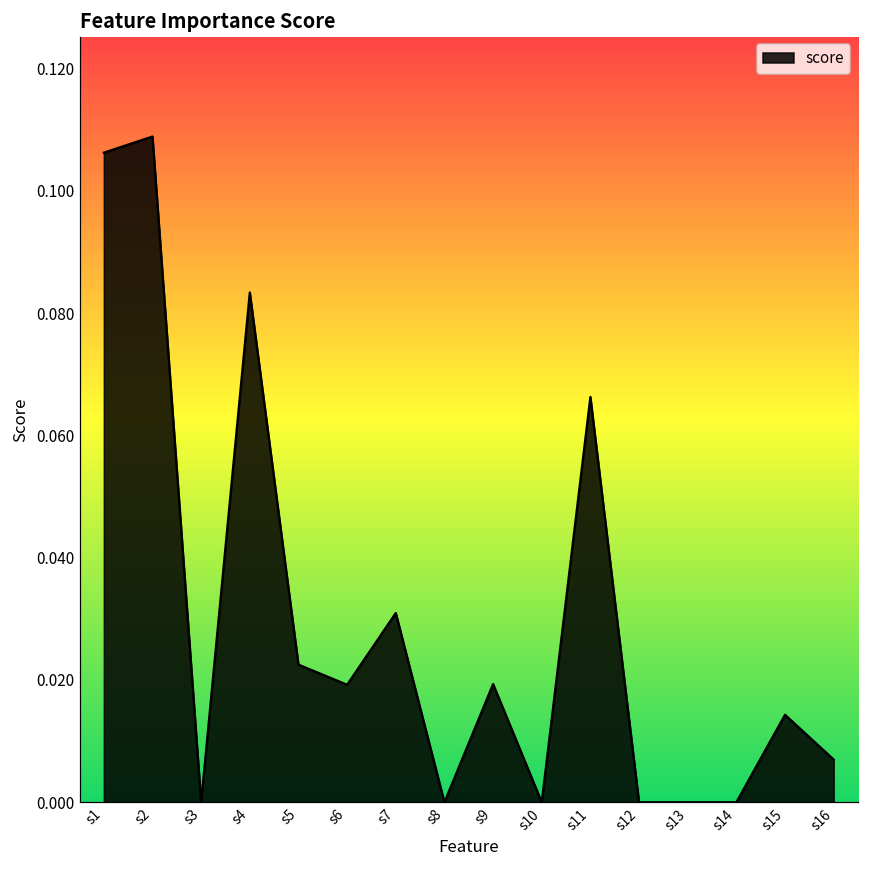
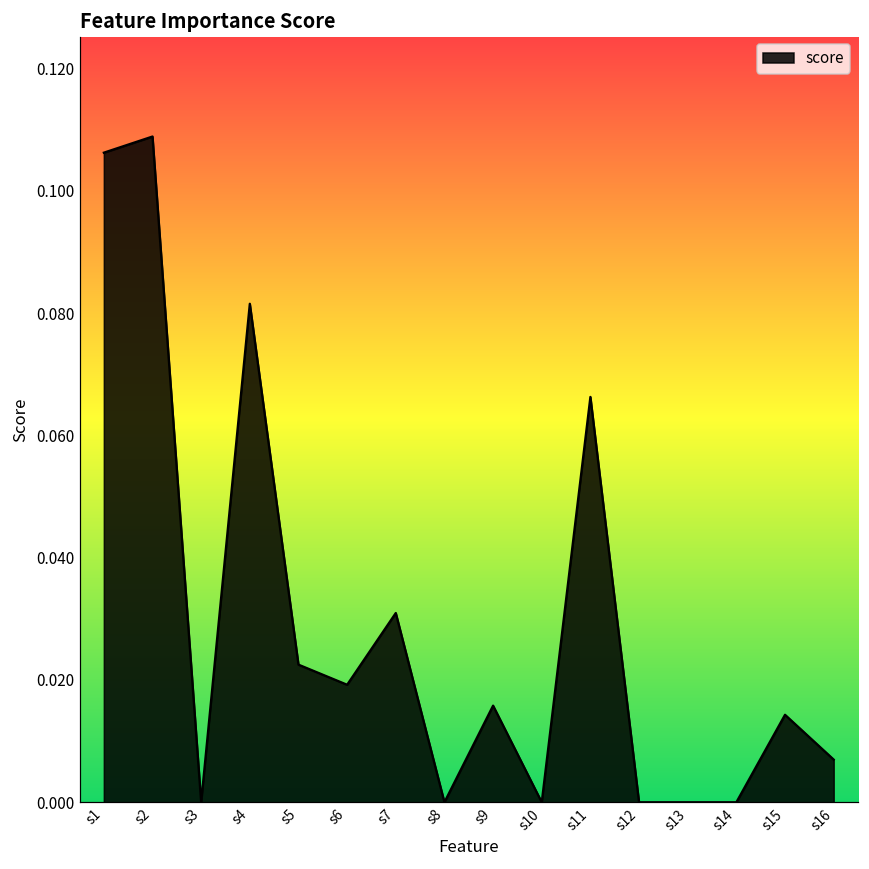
s4: 0.083 -> 0.082
s9: 0.019 -> 0.016
